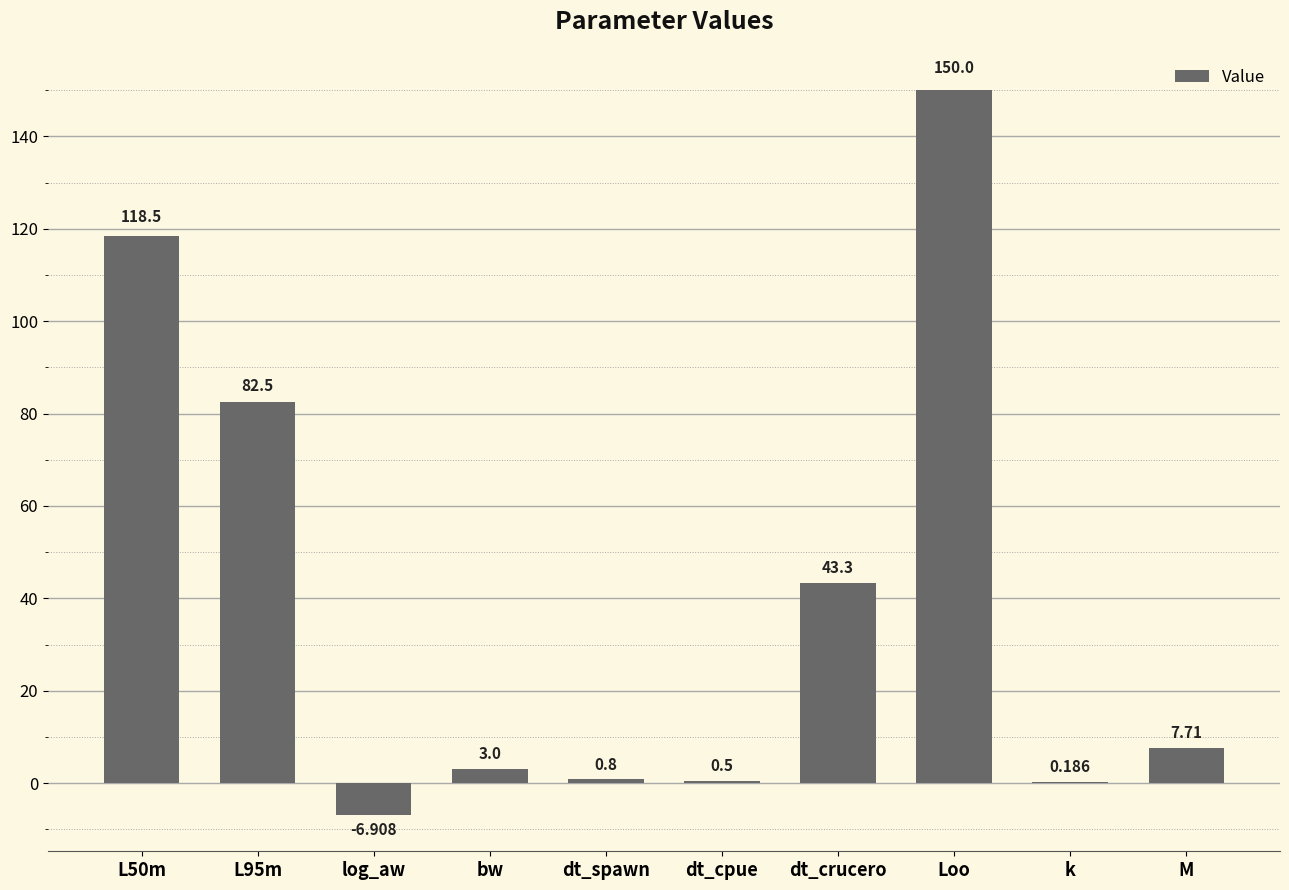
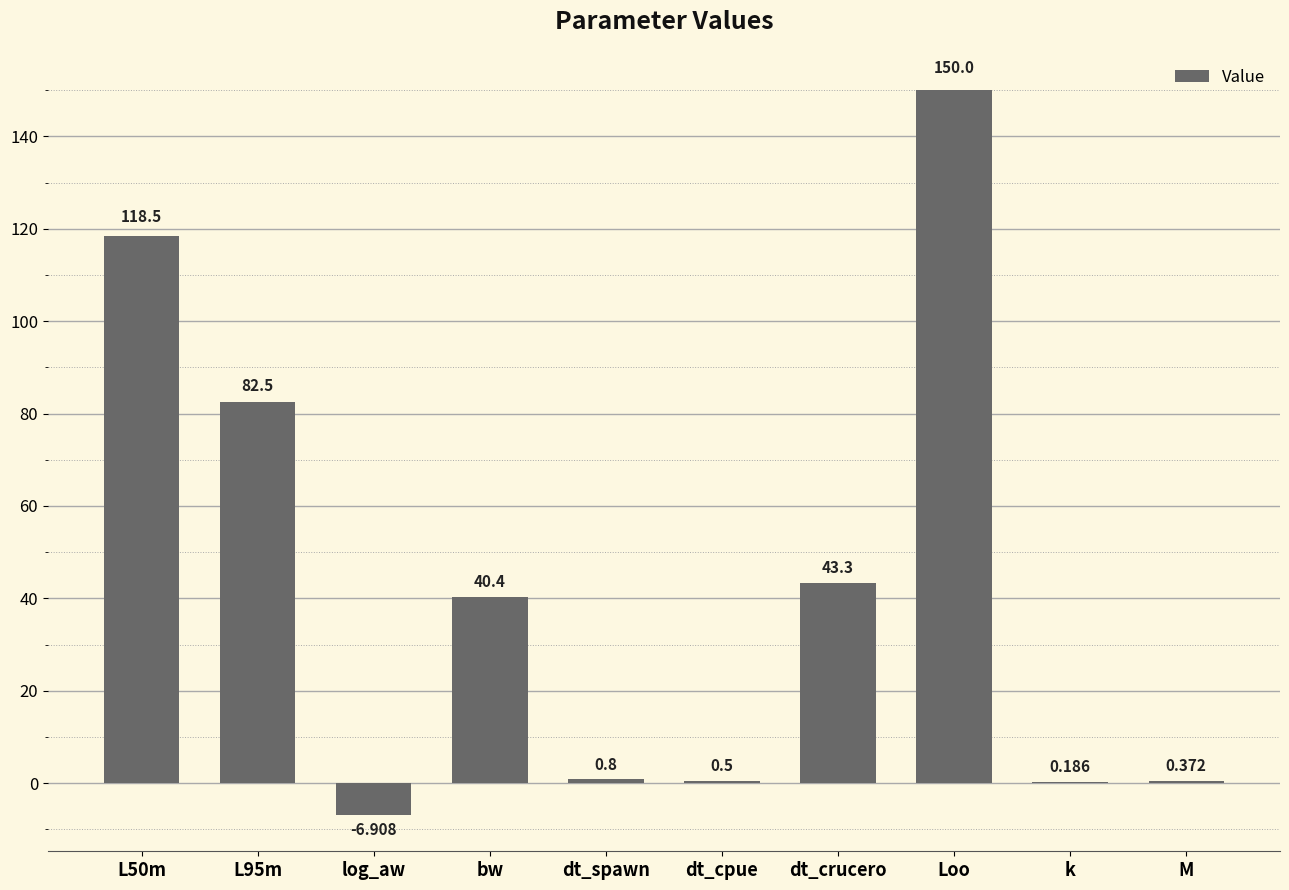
bw: 3.0 -> 40.4
M: 7.71 -> 0.372
